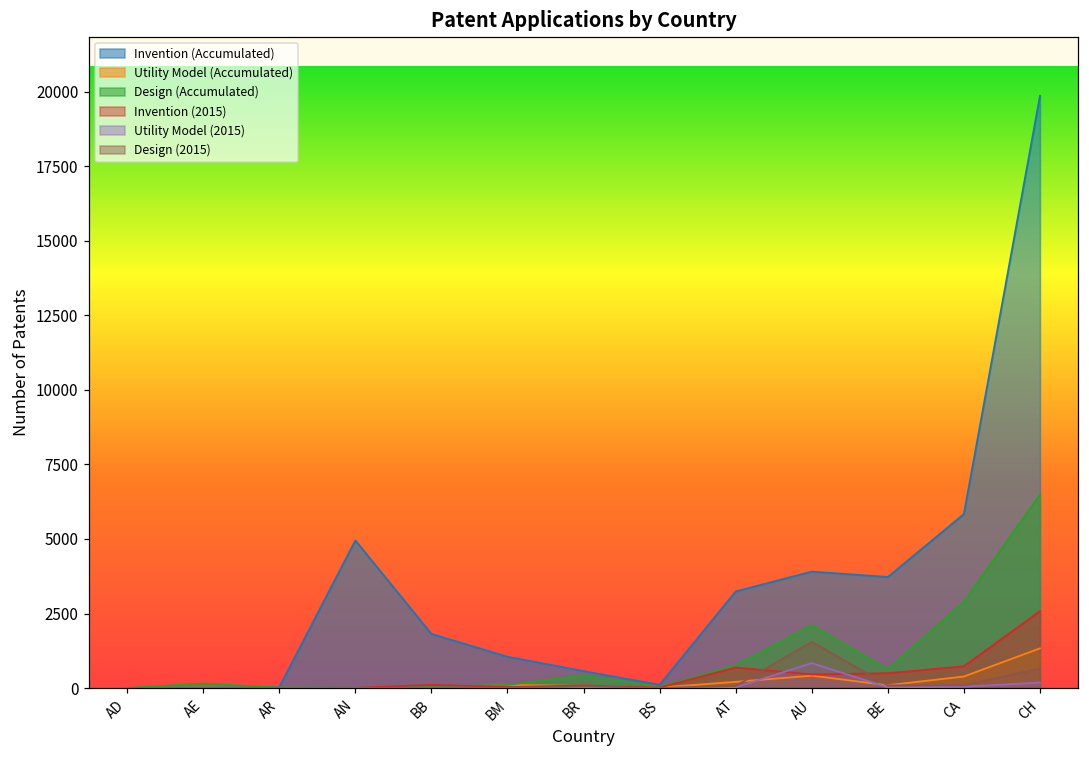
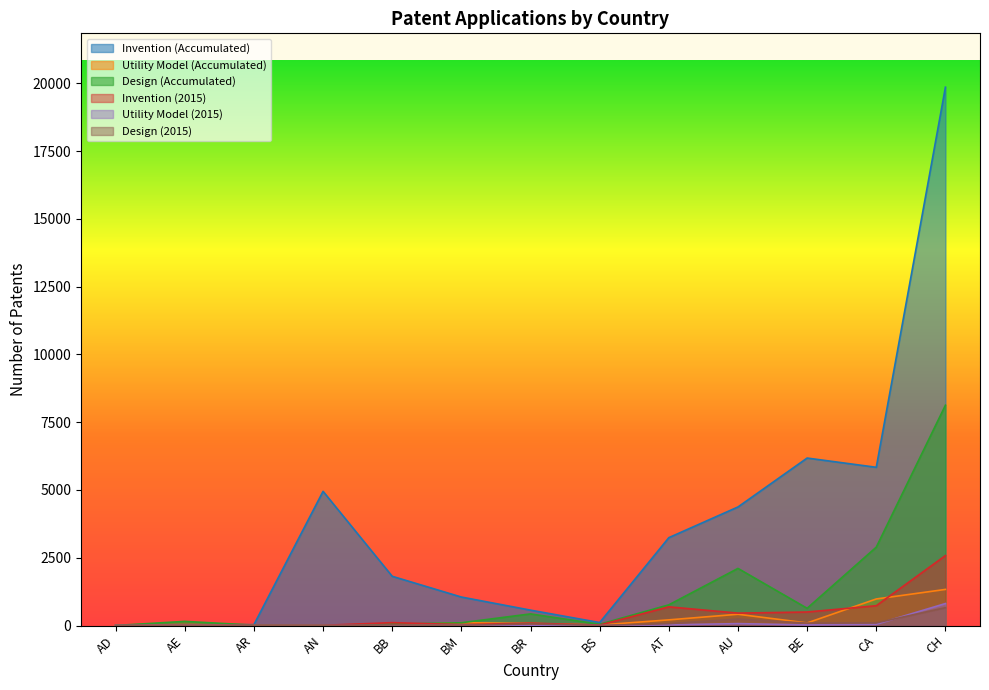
Invention (Accumulated), AU: 3900 -> 4400
Utility Model (2015), AU: 800 -> 100
Design (2015), AU: 1600 -> 200
Invention (Accumulated), BE: 3700 -> 6200
Utility Model (Accumulated), CA: 400 -> 1000
Design (Accumulated), CH: 6500 -> 8100
Utility Model (2015), CH: 200 -> 800
